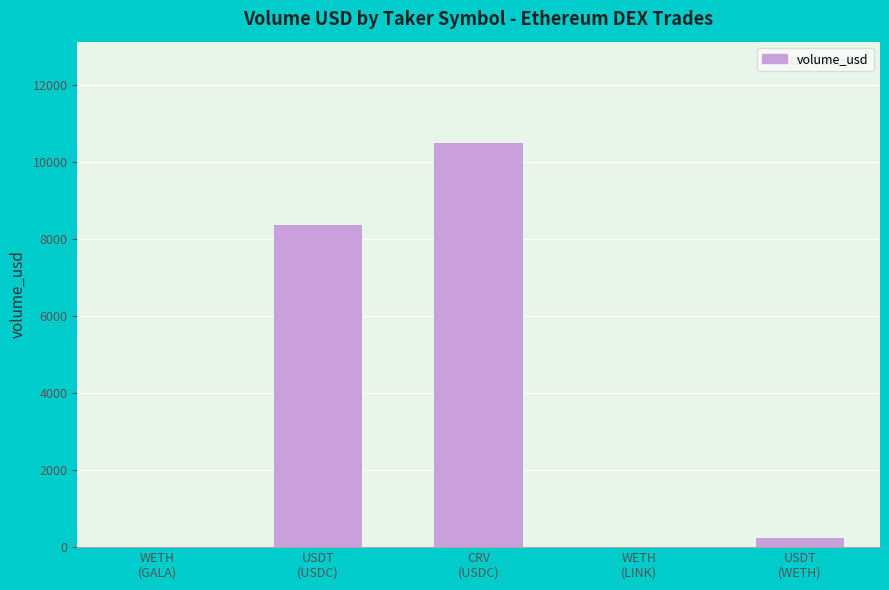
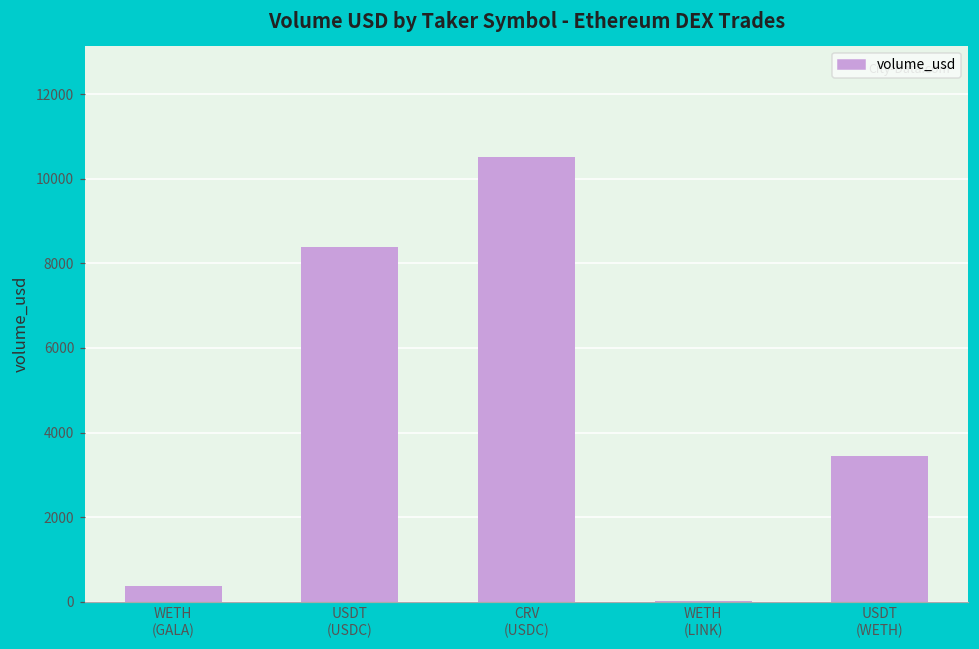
WETH (GALA): 0 -> 400
USDT (WETH): 200 -> 3400
